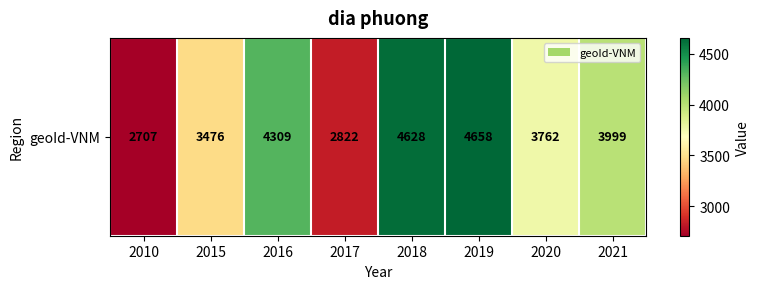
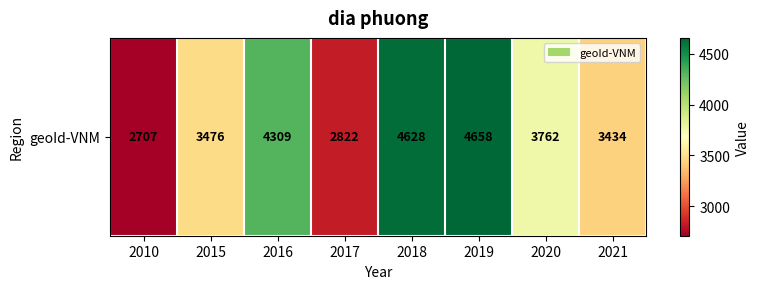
geoId-VNM, 2021: 3999 -> 3434
